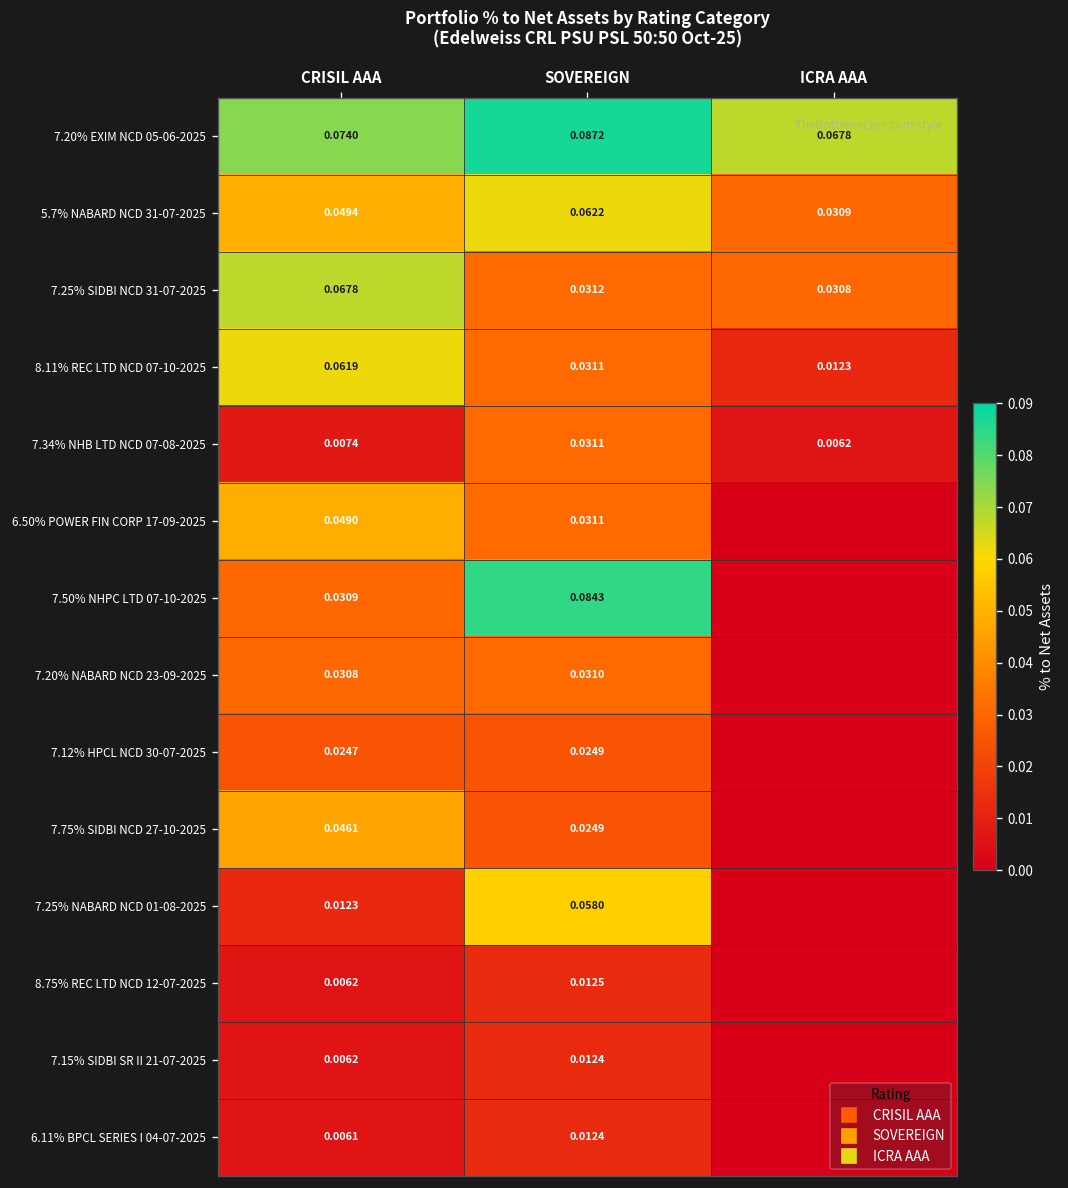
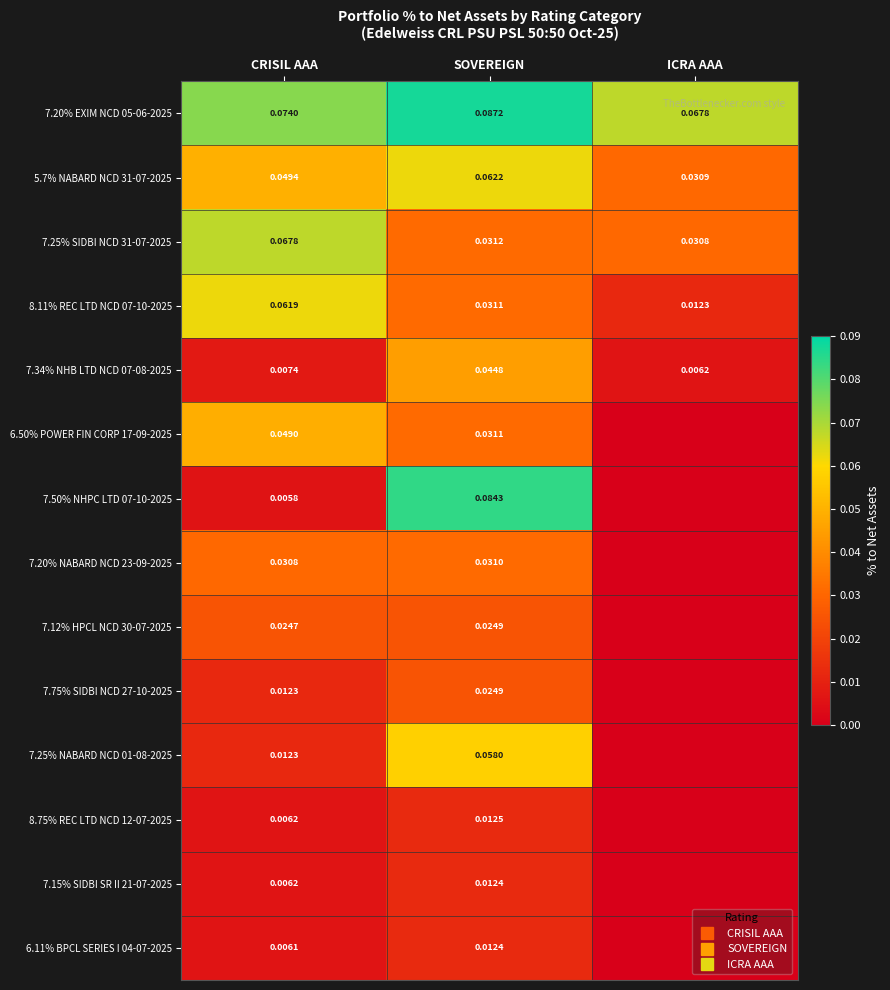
7.34% NHB LTD NCD 07-08-2025, SOVEREIGN: 0.0311 -> 0.0448
7.50% NHPC LTD 07-10-2025, CRISIL AAA: 0.0309 -> 0.0058
7.75% SIDBI NCD 27-10-2025, CRISIL AAA: 0.0461 -> 0.0123
